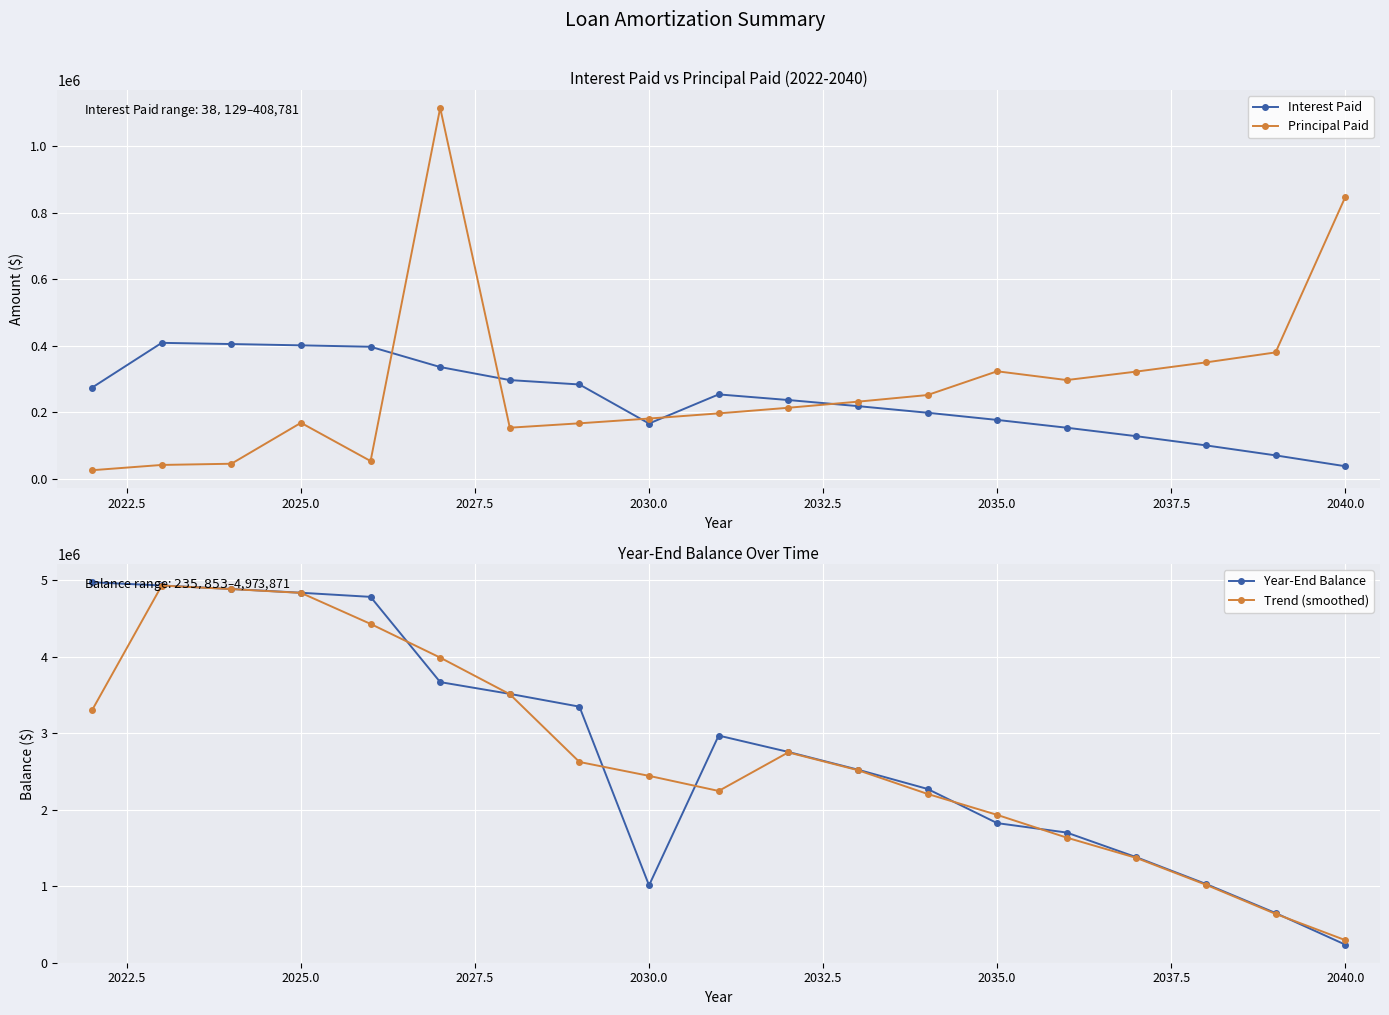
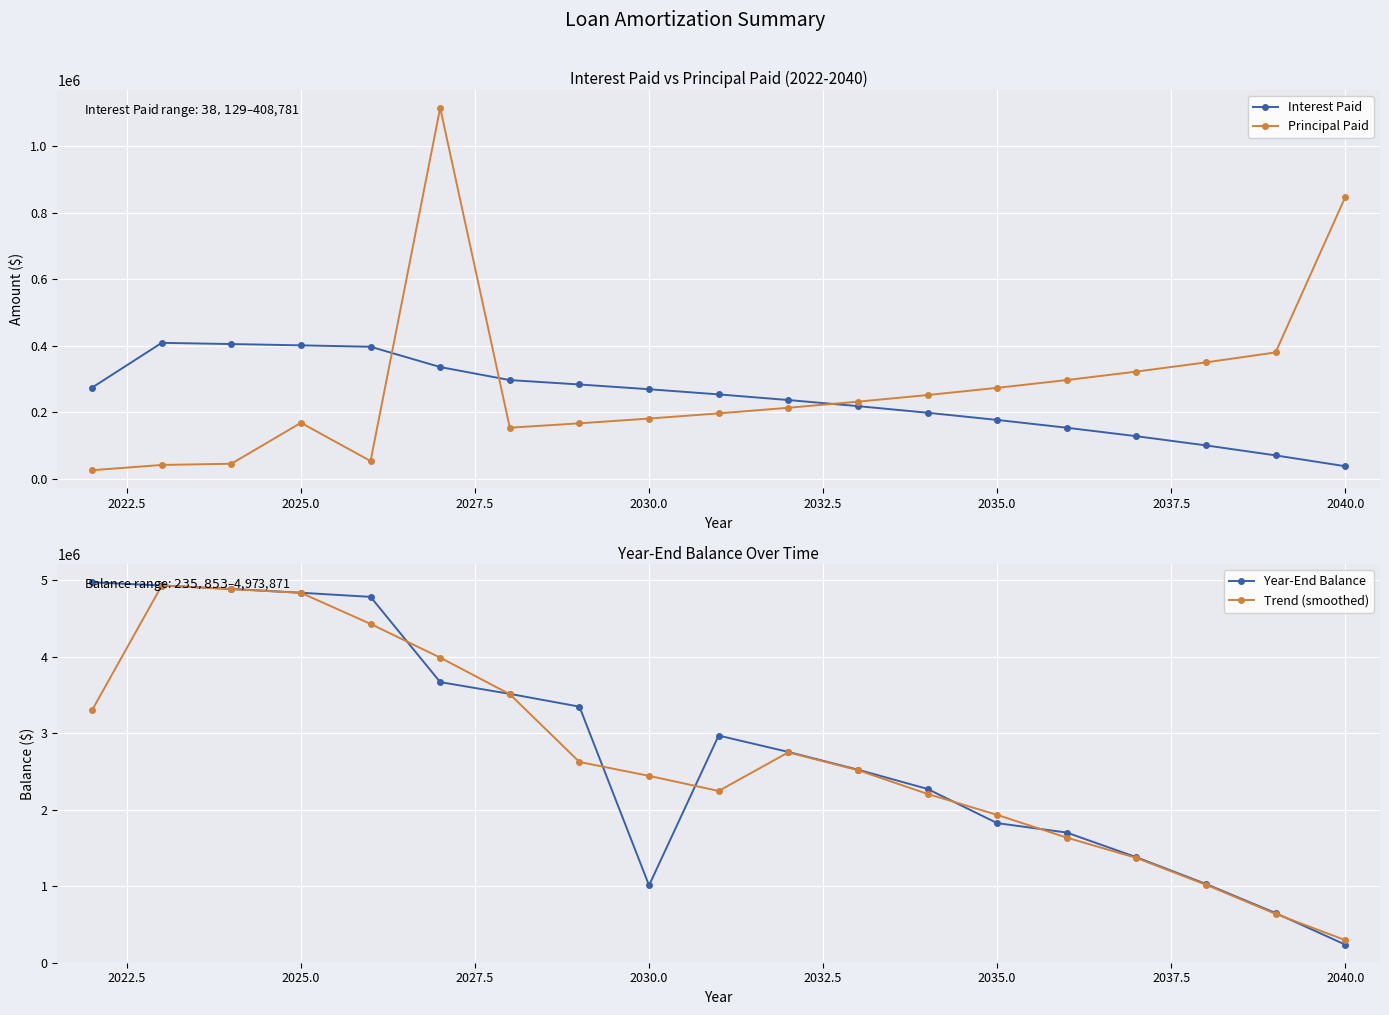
Interest Paid vs Principal Paid (2022-2040), Interest Paid, 2030.0: 170000 -> 270000
Interest Paid vs Principal Paid (2022-2040), Principal Paid, 2035.0: 320000 -> 270000
